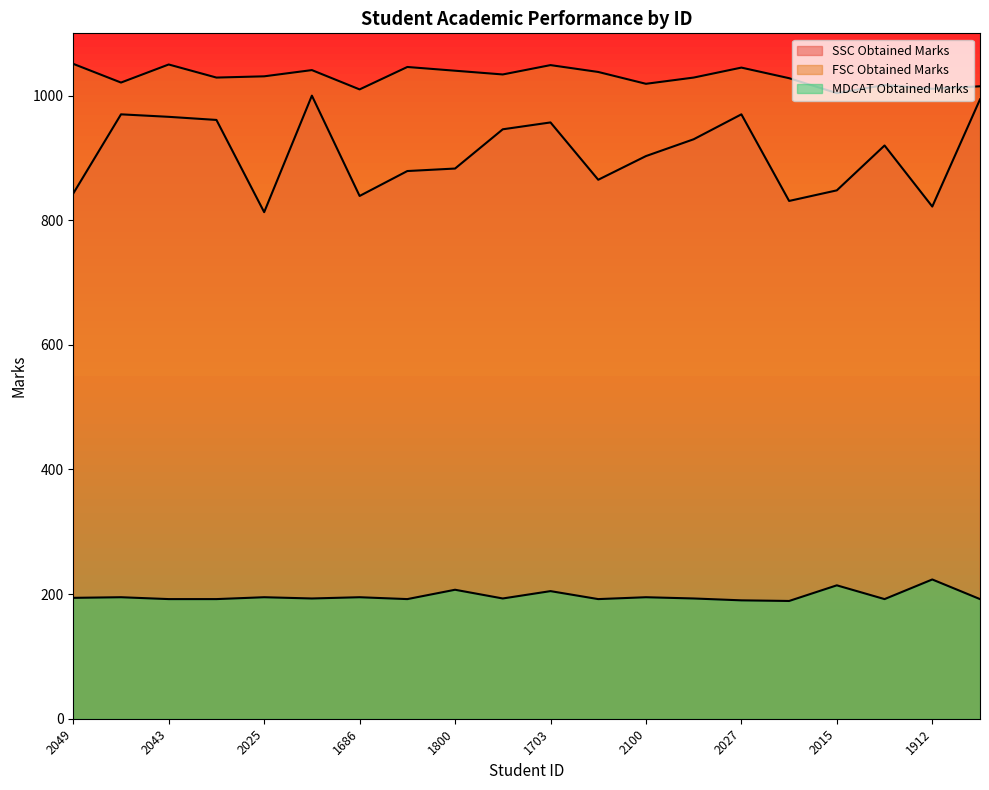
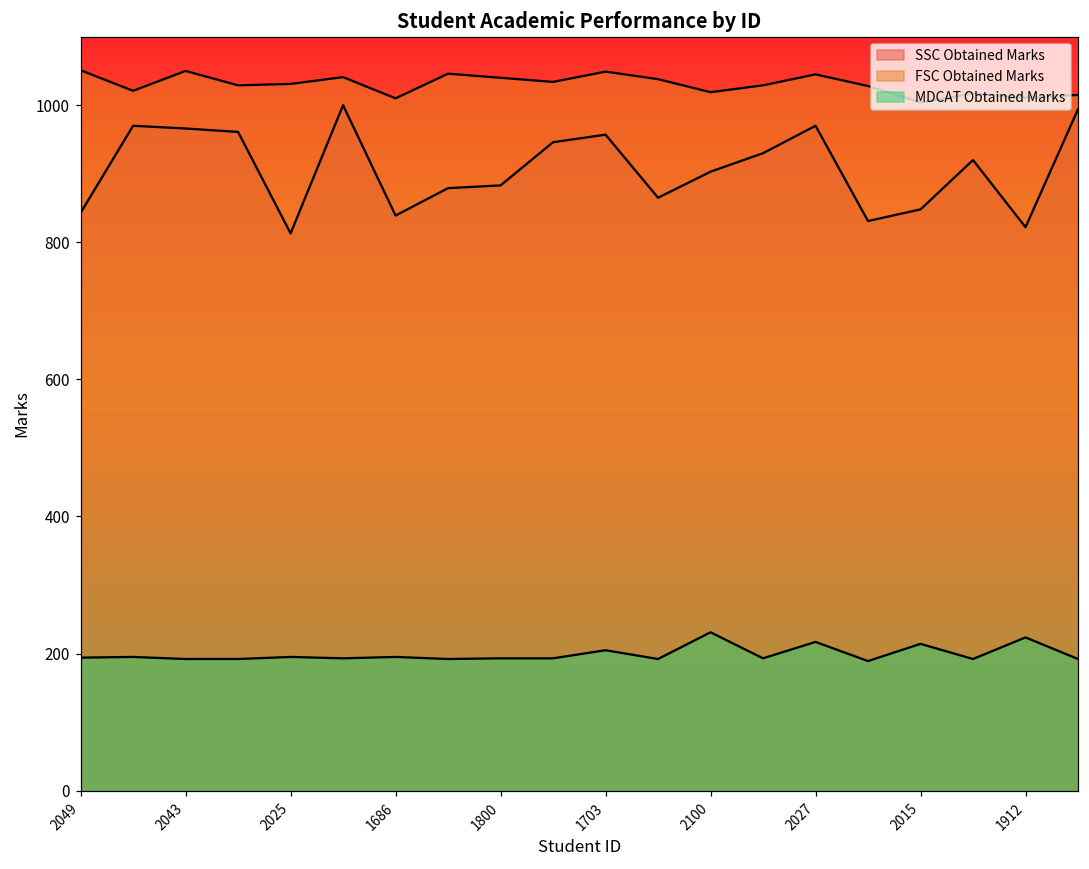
MDCAT Obtained Marks, 1800: 210 -> 190
MDCAT Obtained Marks, 2100: 200 -> 230
MDCAT Obtained Marks, 2027: 190 -> 220
